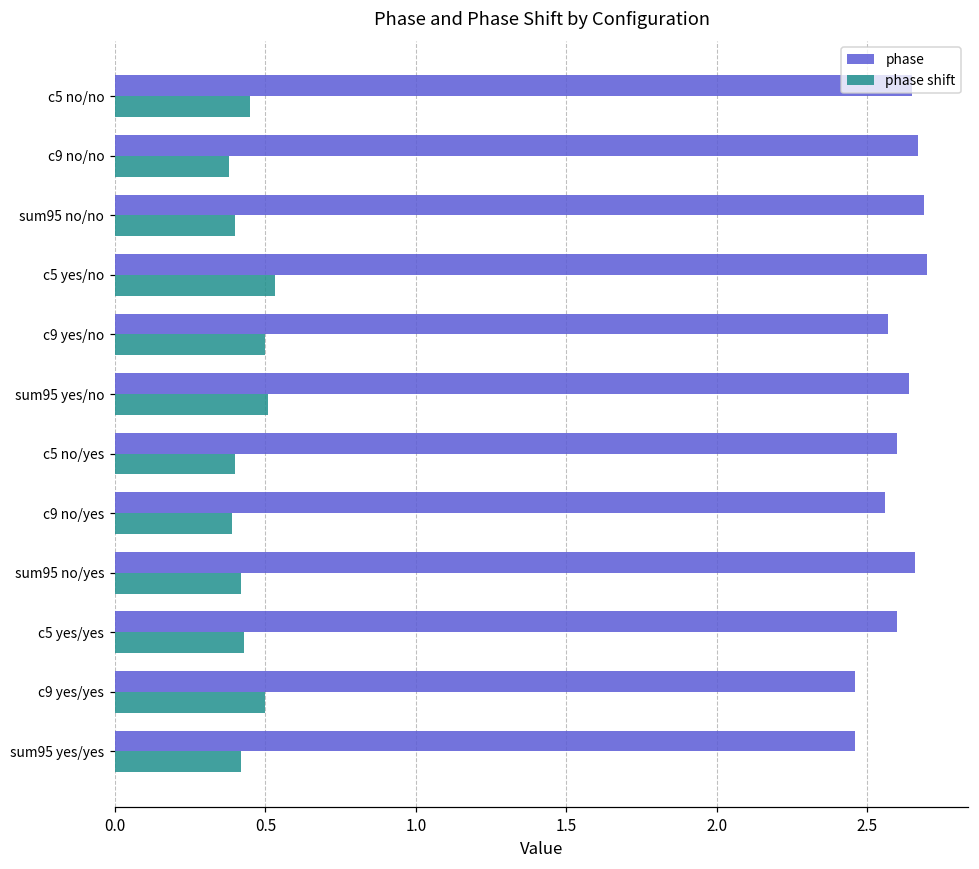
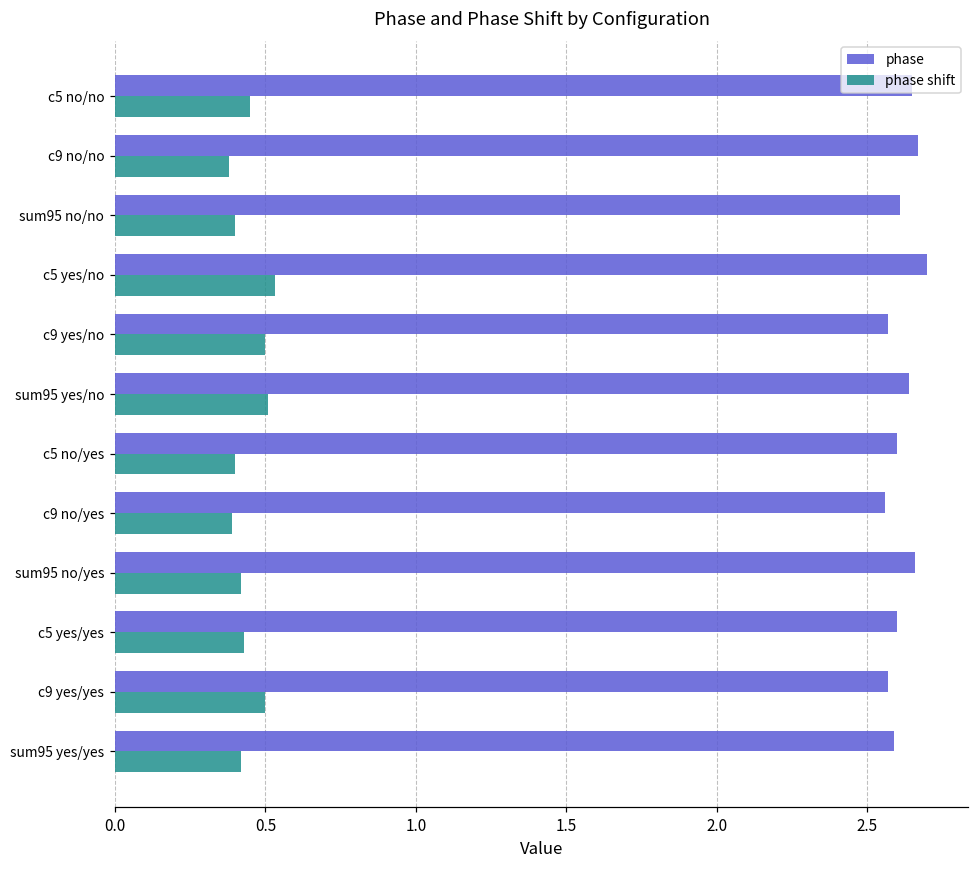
phase, sum95 no/no: 2.69 -> 2.61
phase, c9 yes/yes: 2.46 -> 2.57
phase, sum95 yes/yes: 2.46 -> 2.59
